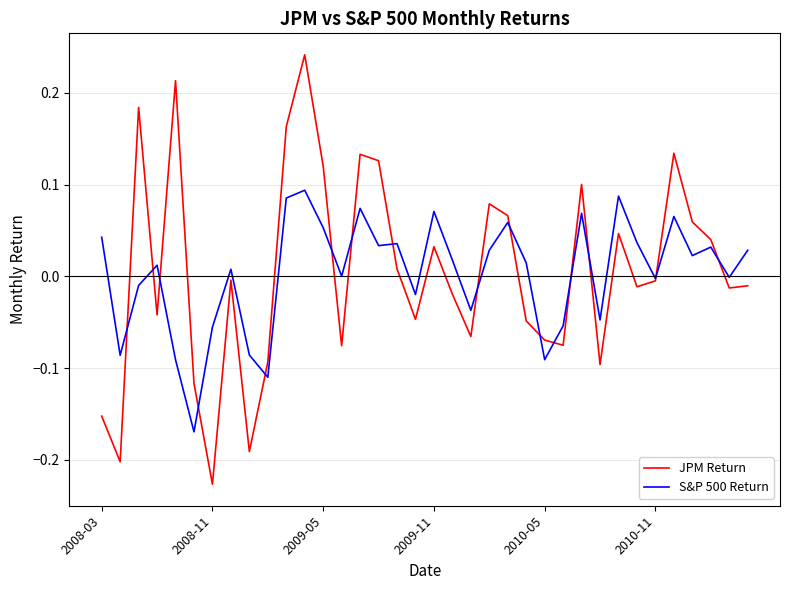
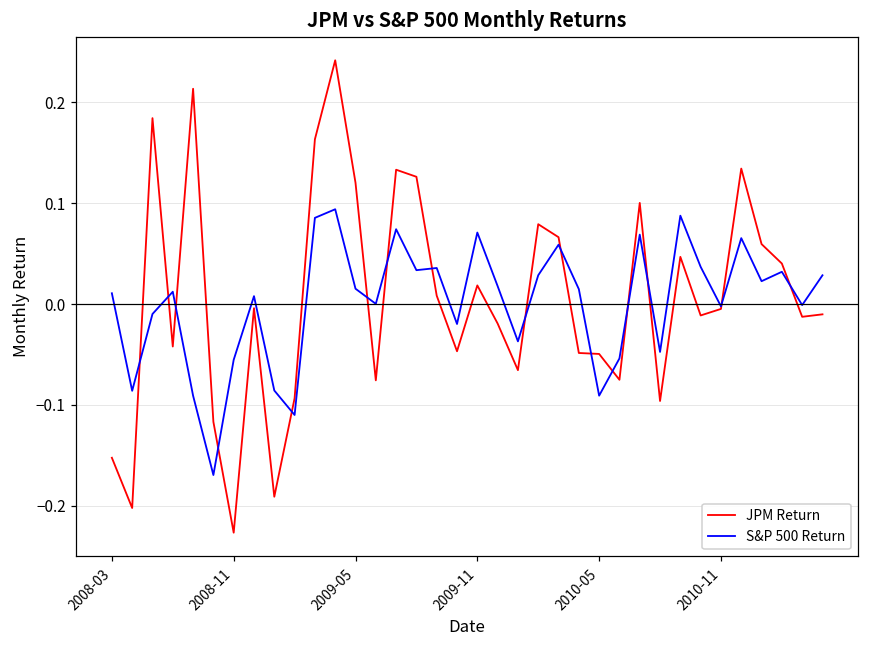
S&P 500 Return, 2008-03: 0.04 -> 0.01
S&P 500 Return, 2009-05: 0.05 -> 0.02
JPM Return, 2009-11: 0.03 -> 0.02
JPM Return, 2010-05: -0.07 -> -0.05
